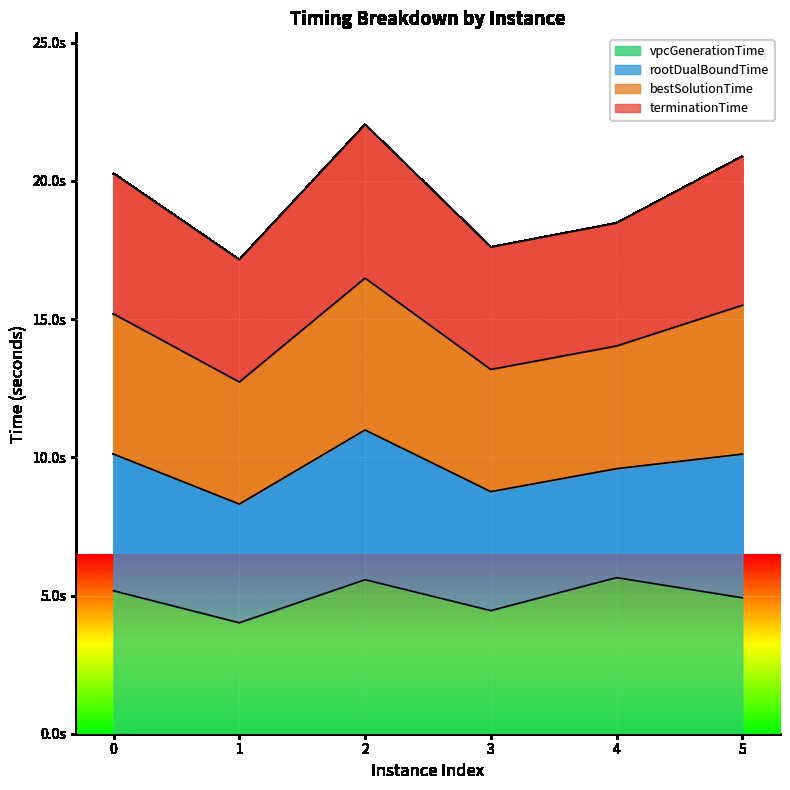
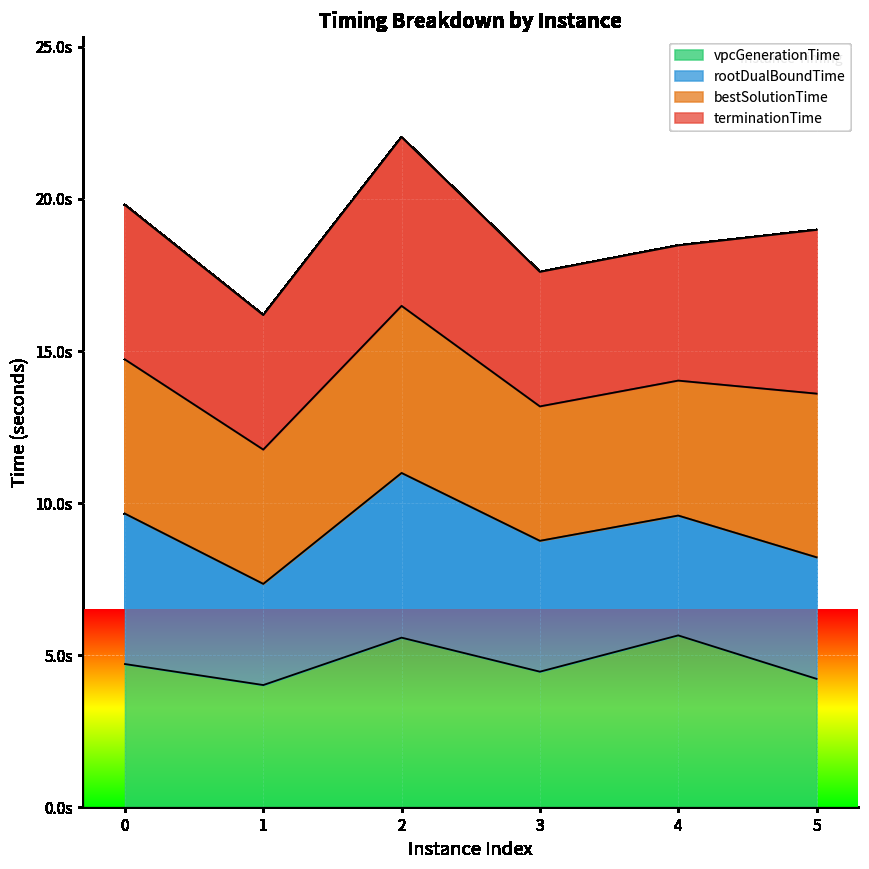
vpcGenerationTime, 0: 5.2s -> 4.7s
rootDualBoundTime, 1: 4.3s -> 3.3s
vpcGenerationTime, 5: 4.9s -> 4.2s
rootDualBoundTime, 5: 5.2s -> 4.0s
